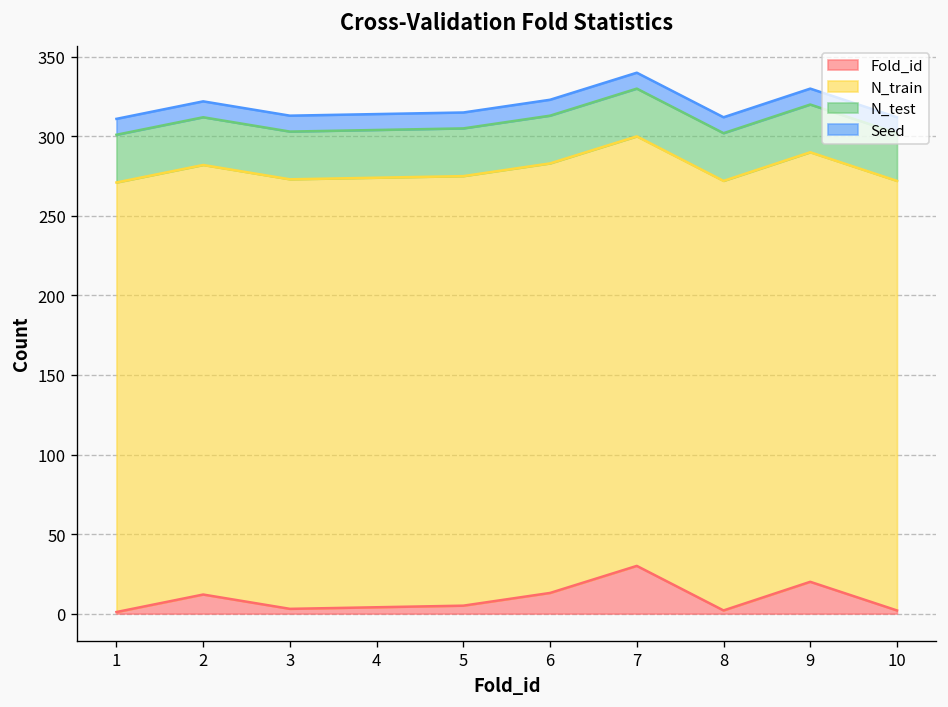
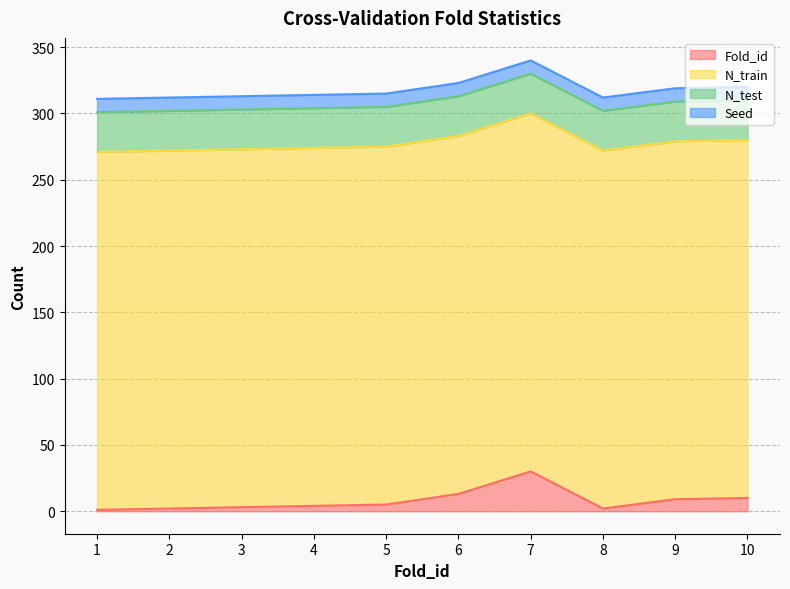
Fold_id, 2: 12 -> 2
Fold_id, 9: 20 -> 9
Fold_id, 10: 2 -> 10
